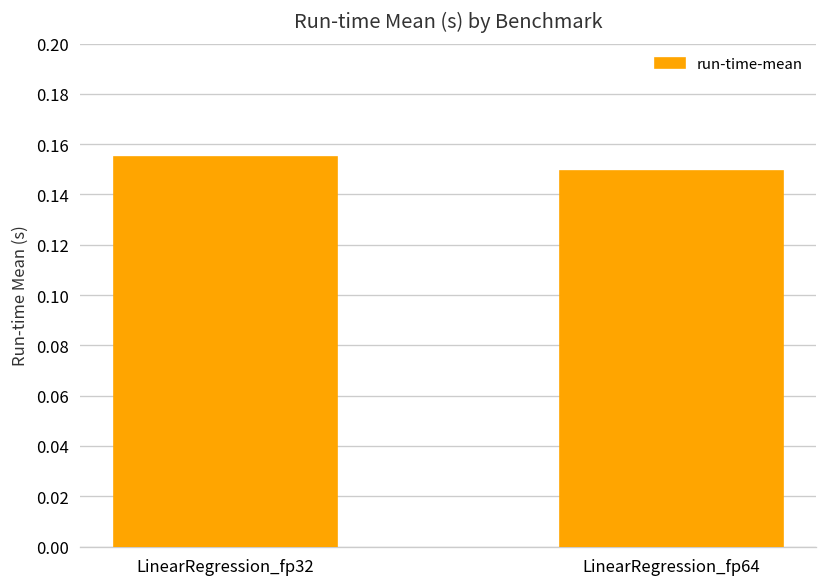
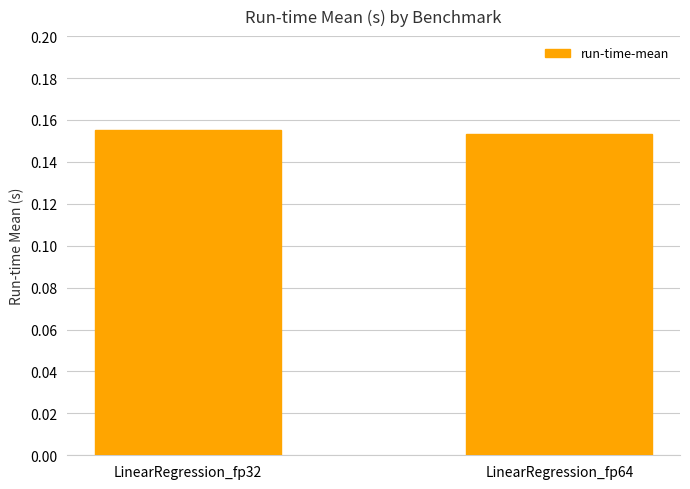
LinearRegression_fp64: 0.149 -> 0.153
